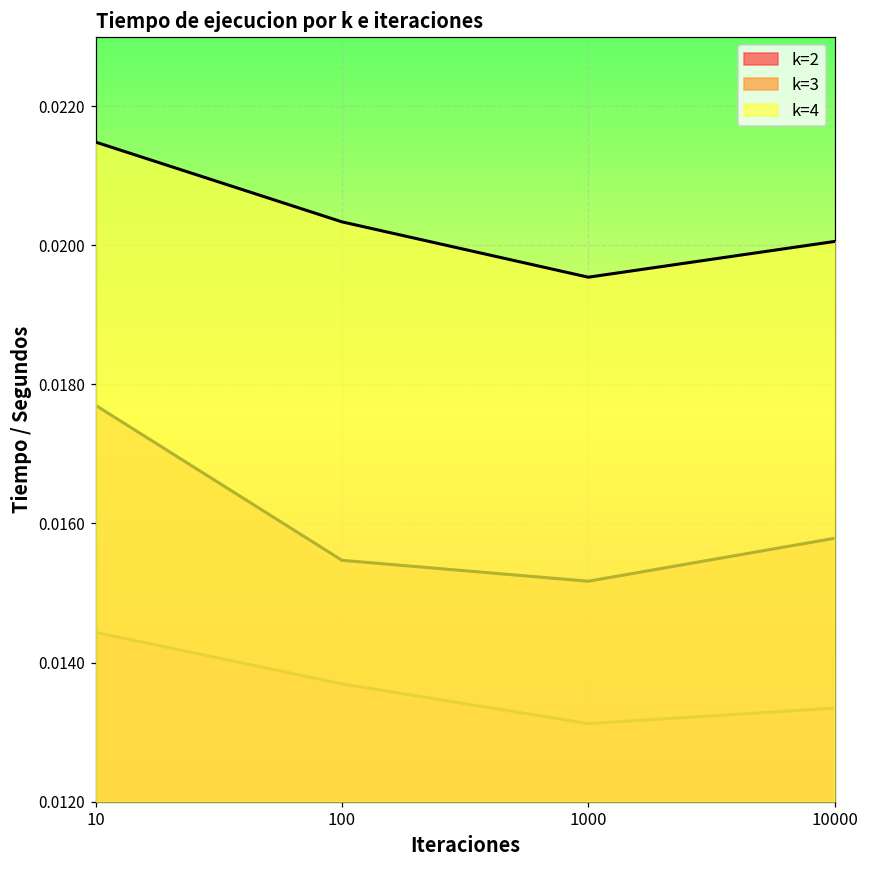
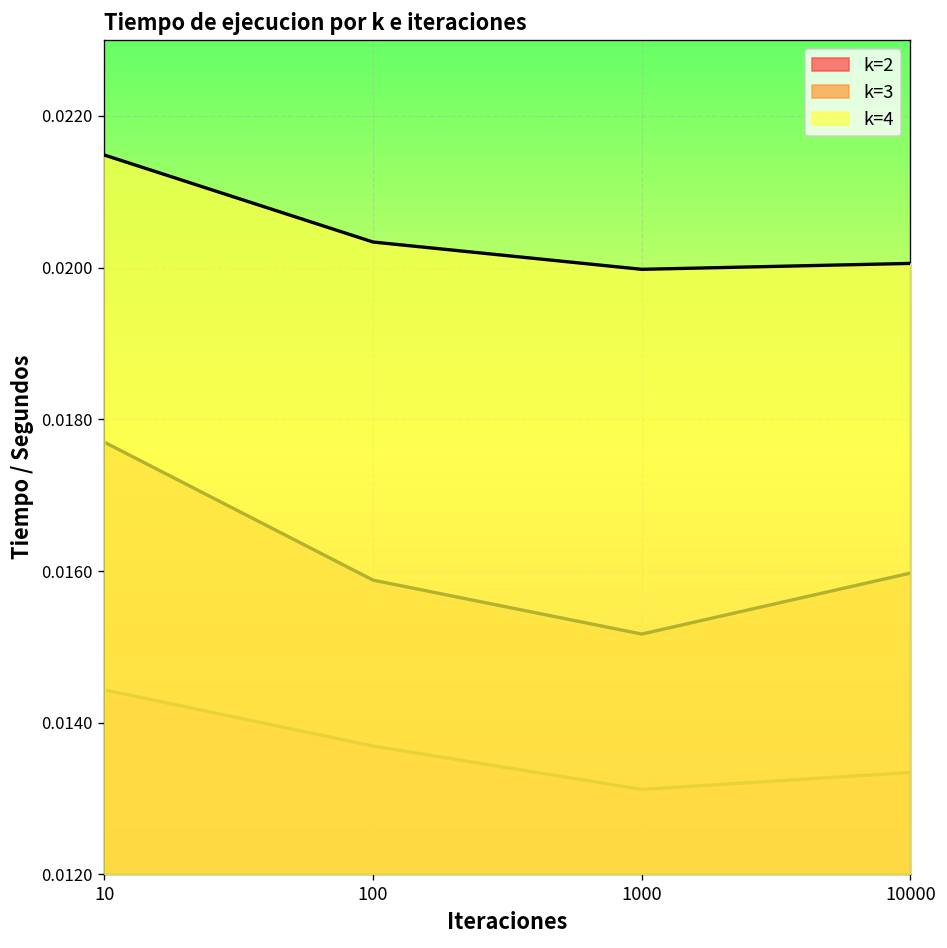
k=3, 100: 0.0155 -> 0.0159
k=4, 1000: 0.0195 -> 0.0200
k=3, 10000: 0.0158 -> 0.0160
